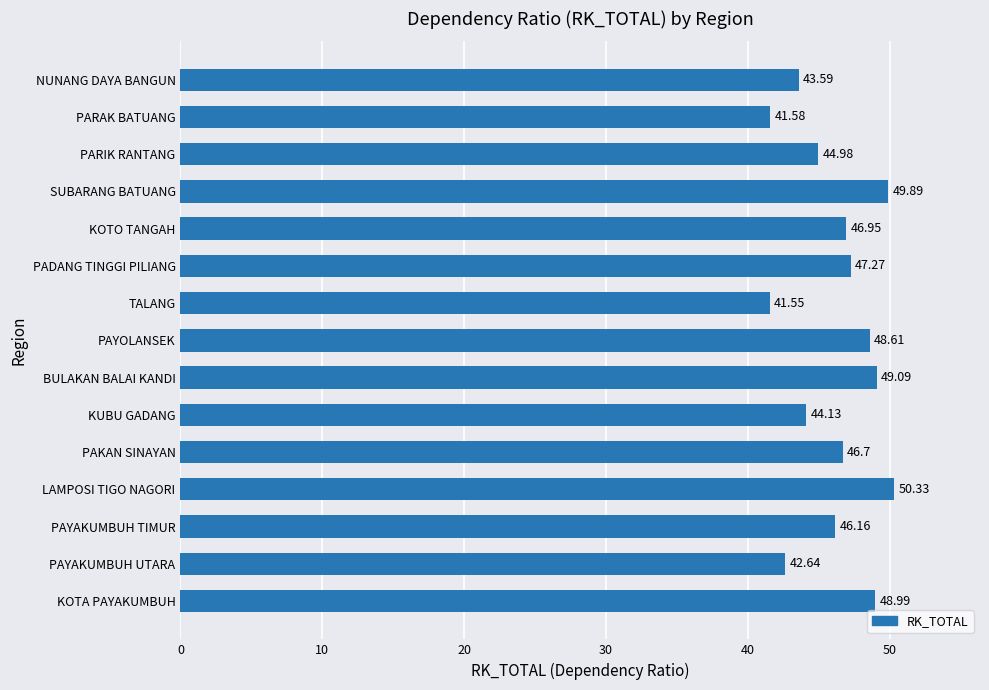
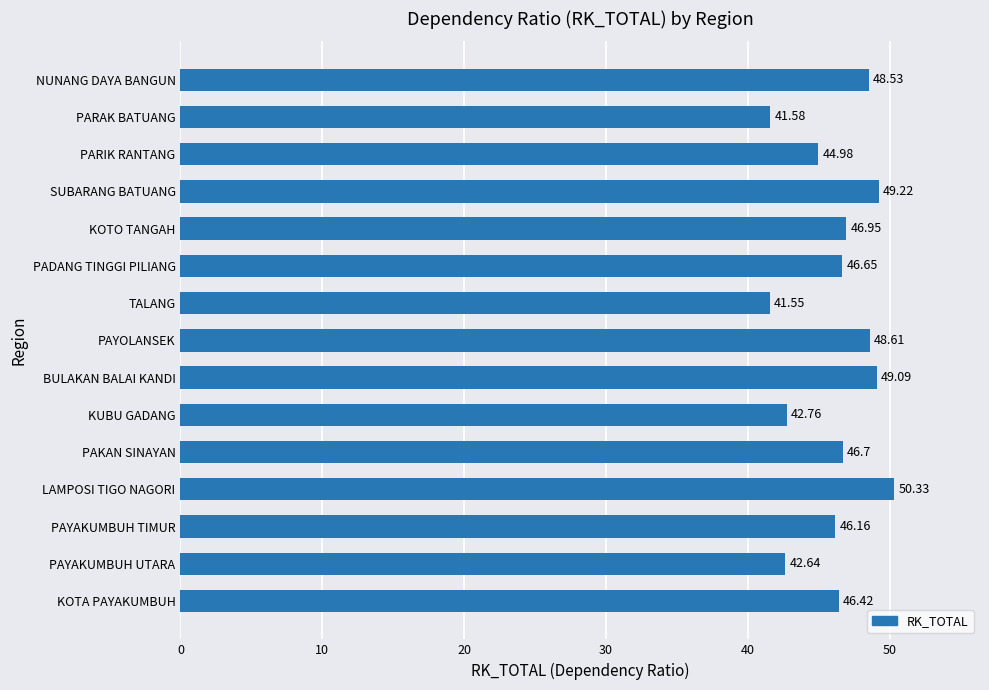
NUNANG DAYA BANGUN: 43.59 -> 48.53
SUBARANG BATUANG: 49.89 -> 49.22
PADANG TINGGI PILIANG: 47.27 -> 46.65
KUBU GADANG: 44.13 -> 42.76
KOTA PAYAKUMBUH: 48.99 -> 46.42
